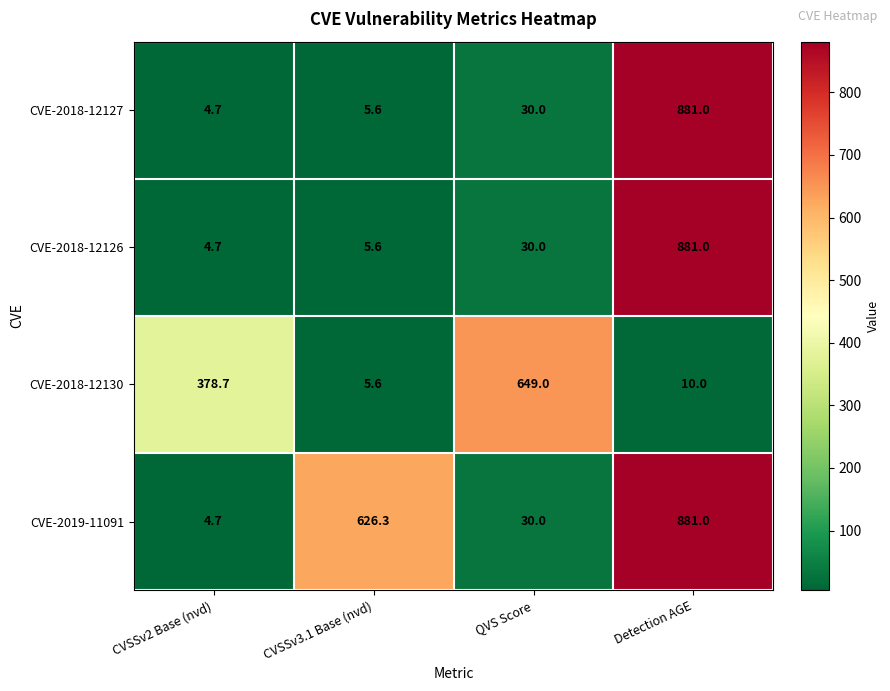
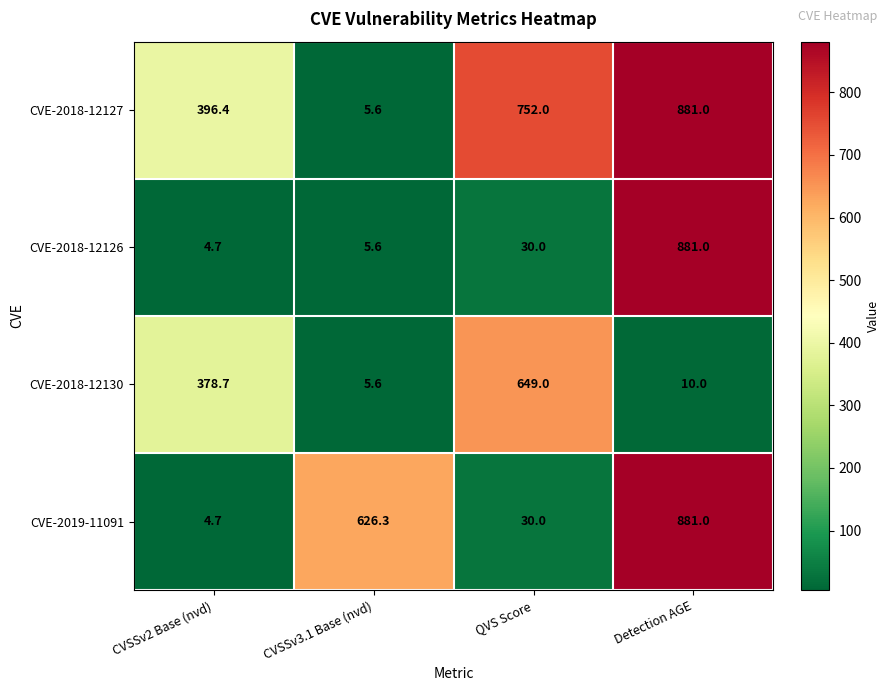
CVE-2018-12127, CVSSv2 Base (nvd): 4.7 -> 396.4
CVE-2018-12127, QVS Score: 30.0 -> 752.0
